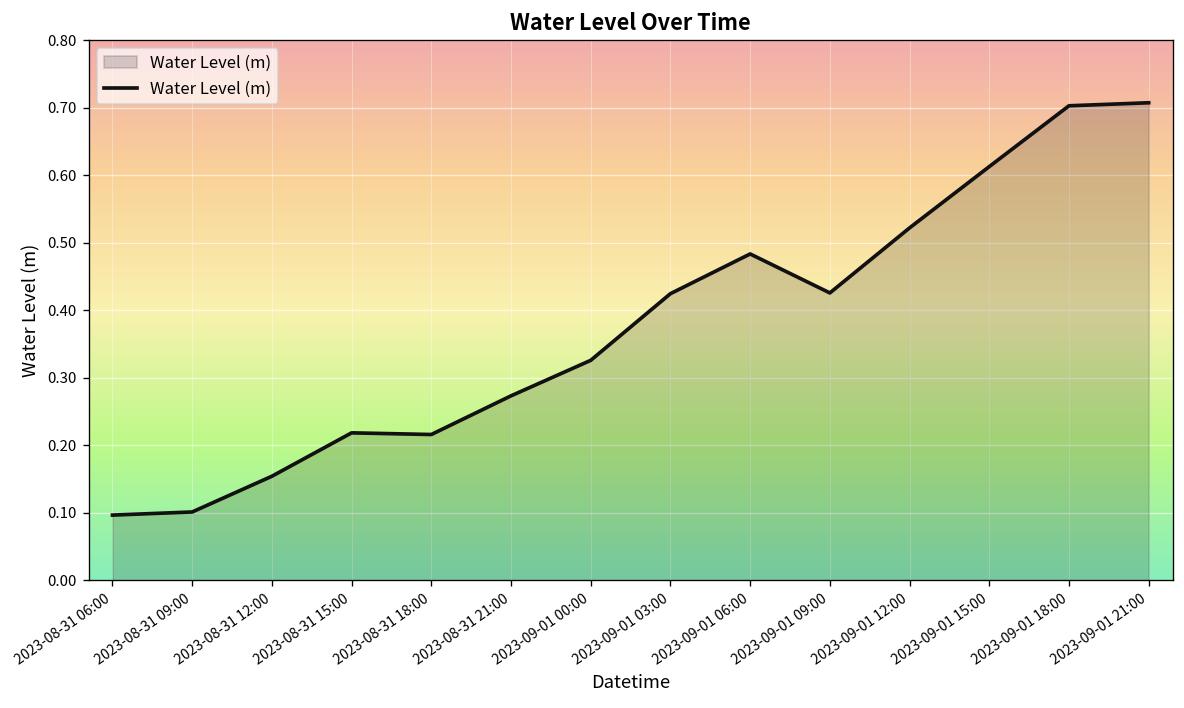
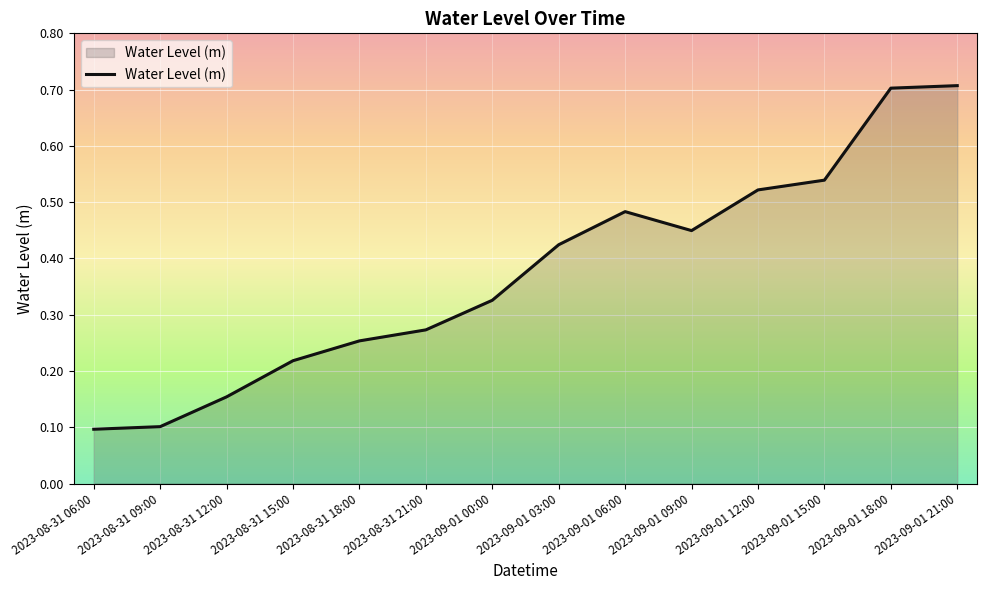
2023-08-31 18:00: 0.22 -> 0.25
2023-09-01 09:00: 0.43 -> 0.45
2023-09-01 15:00: 0.61 -> 0.54
